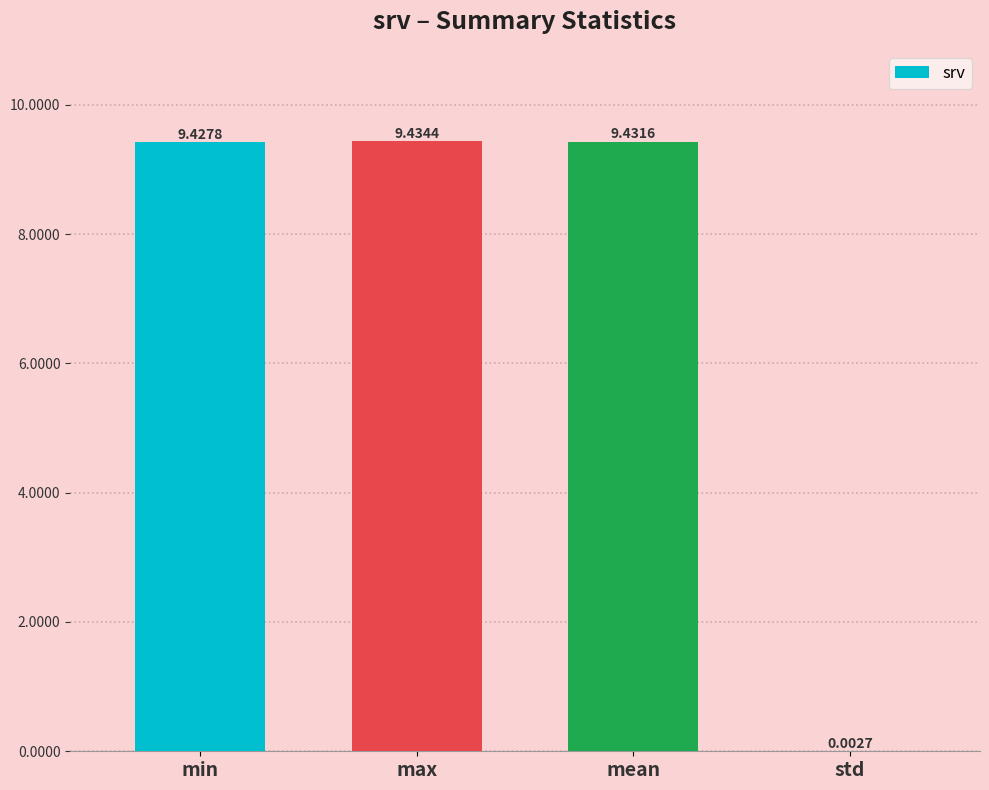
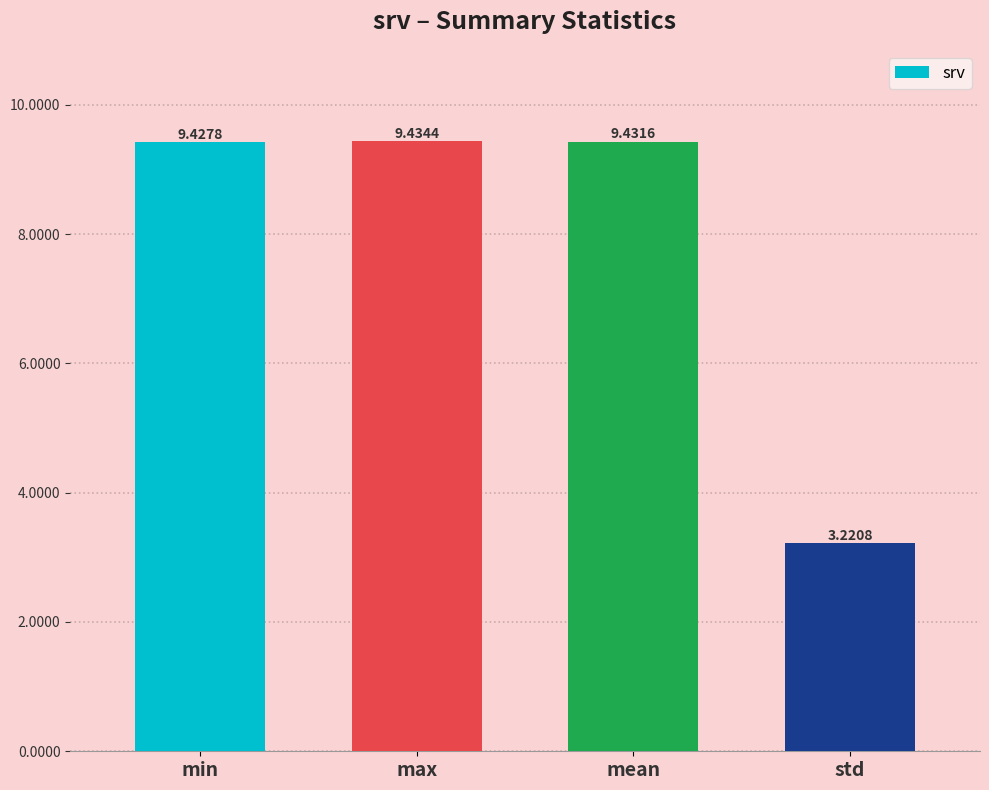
std: 0.0027 -> 3.2208
